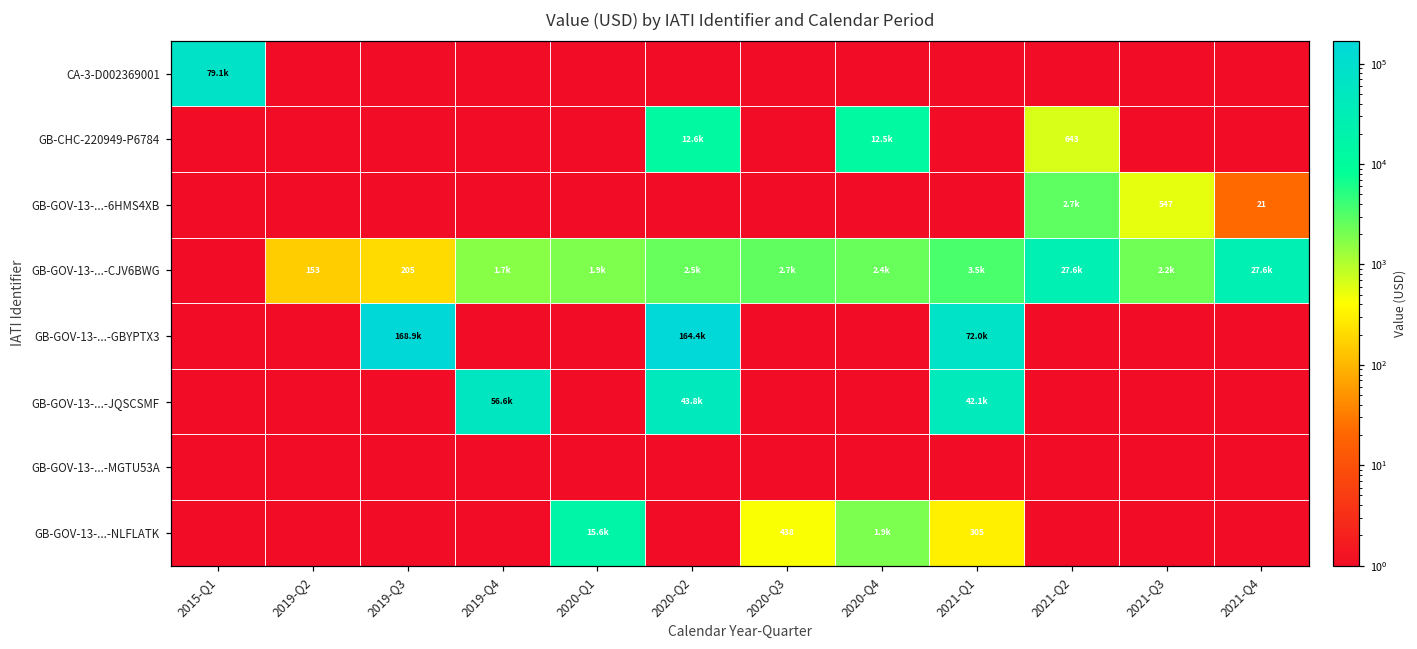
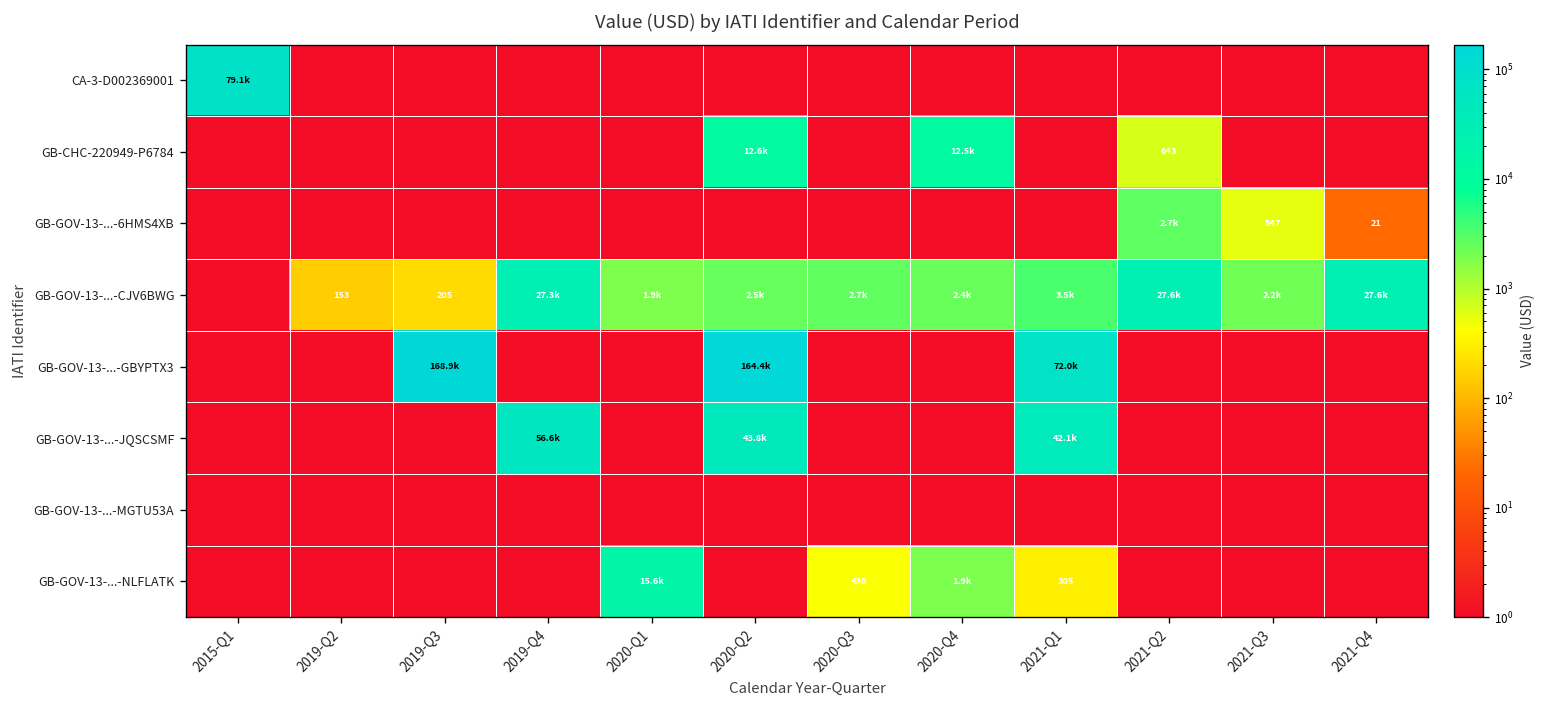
GB-GOV-13-...-CJV6BWG, 2019-Q4: 1.7k -> 27.3k
